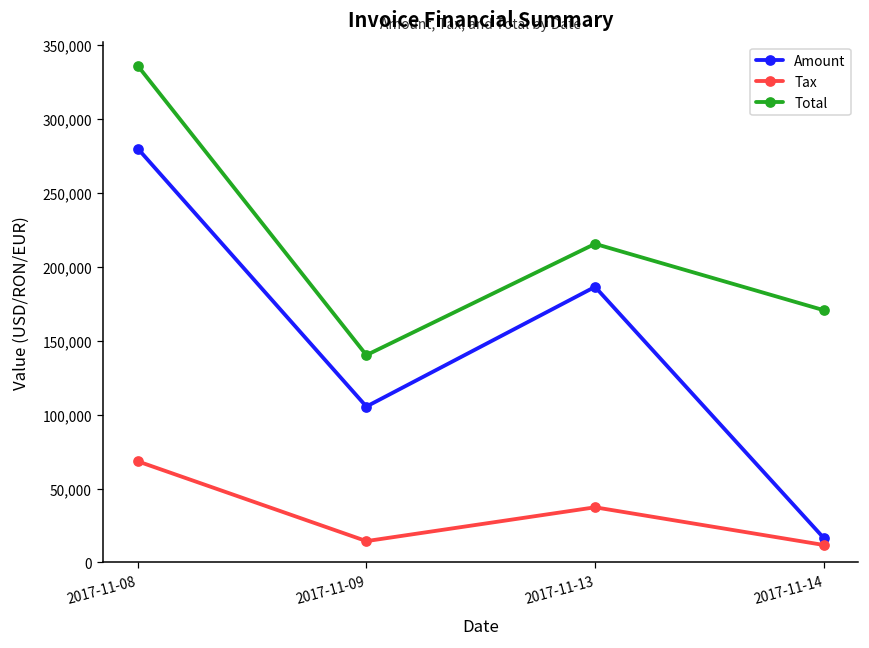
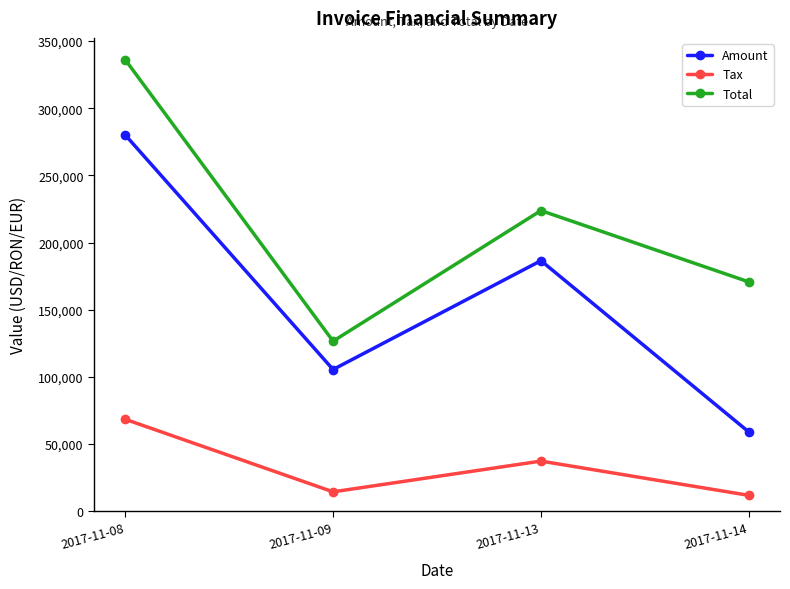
Total, 2017-11-09: 140,000 -> 127,000
Total, 2017-11-13: 216,000 -> 224,000
Amount, 2017-11-14: 17,000 -> 59,000
